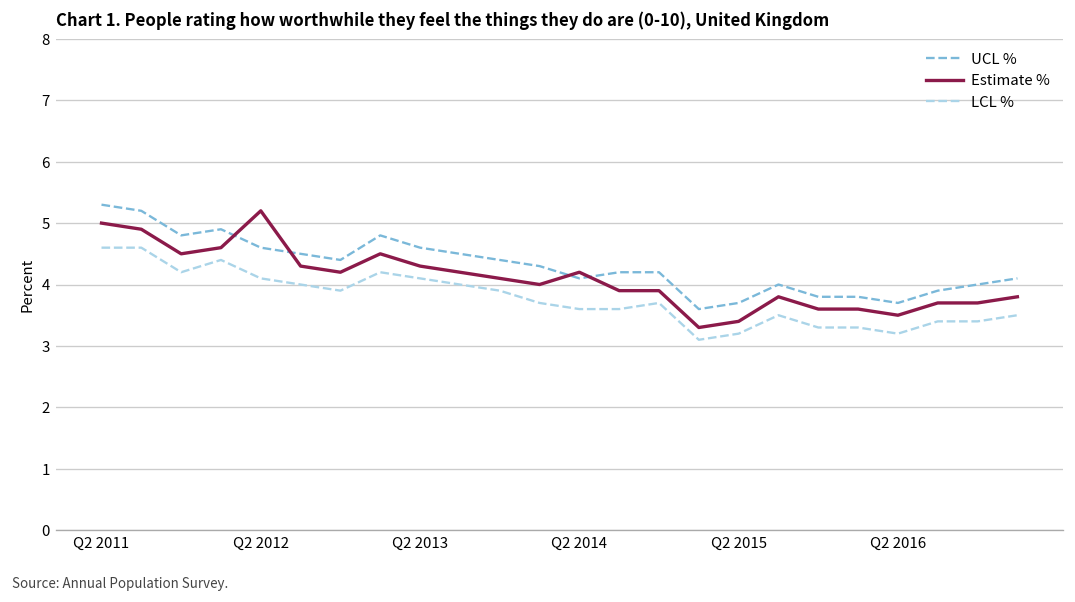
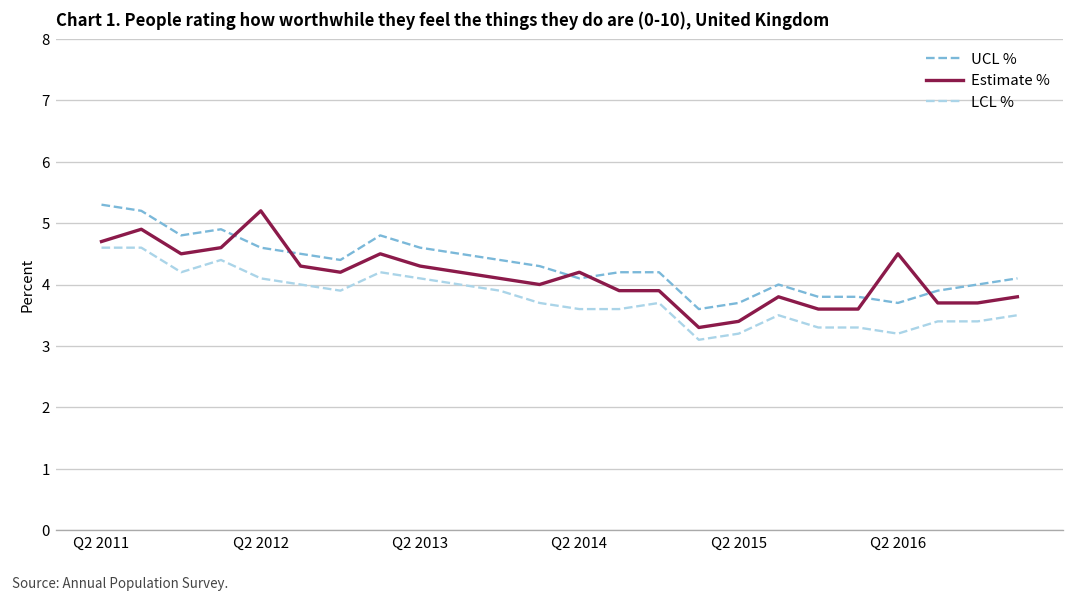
Estimate %, Q2 2011: 5.0 -> 4.7
Estimate %, Q2 2016: 3.5 -> 4.5
